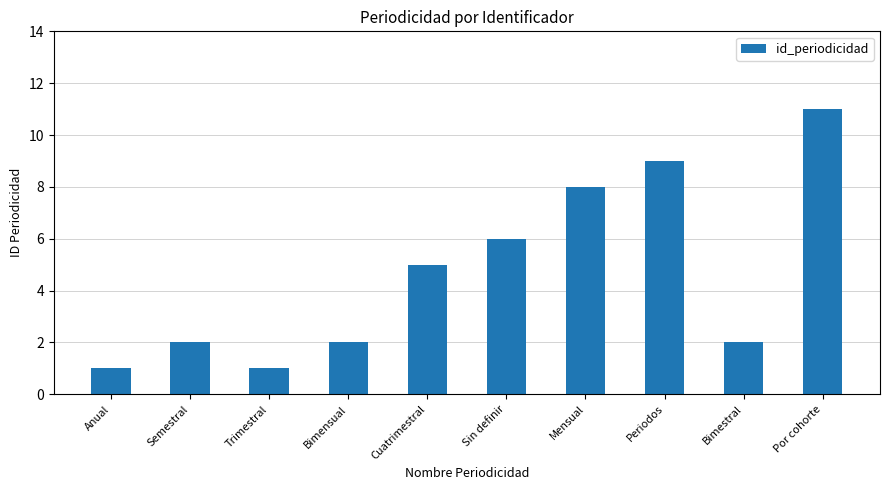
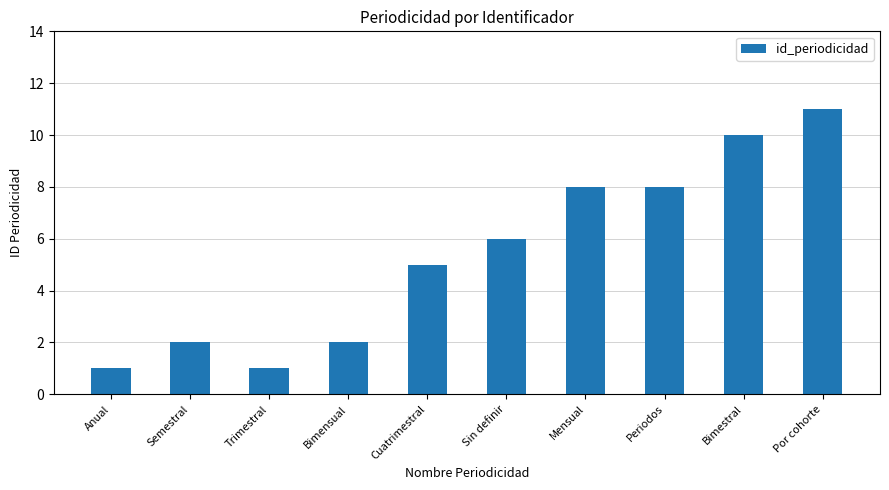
Periodos: 9 -> 8
Bimestral: 2 -> 10
